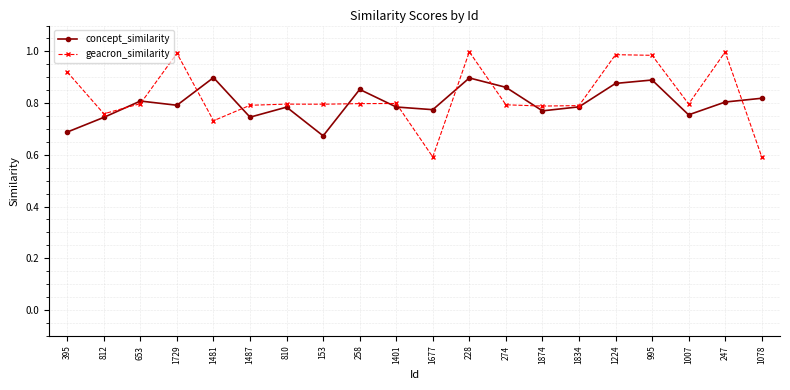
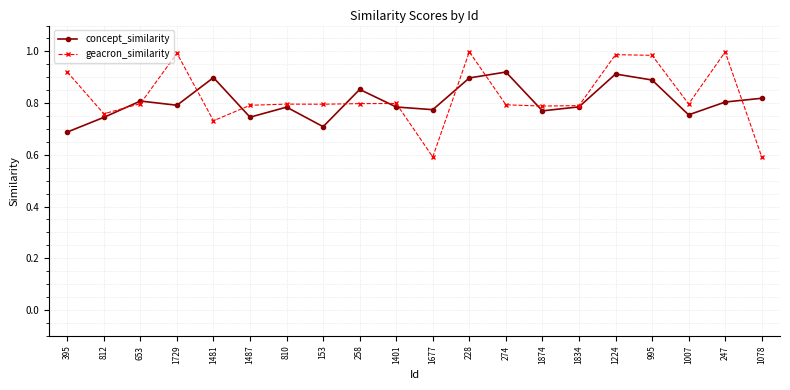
concept_similarity, 153: 0.67 -> 0.71
concept_similarity, 274: 0.86 -> 0.92
concept_similarity, 1224: 0.88 -> 0.91
